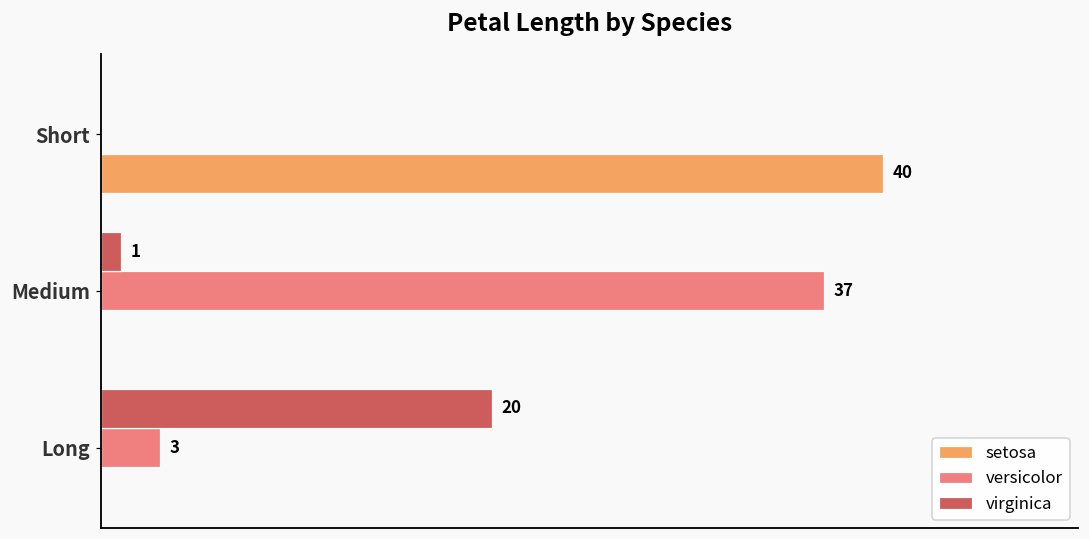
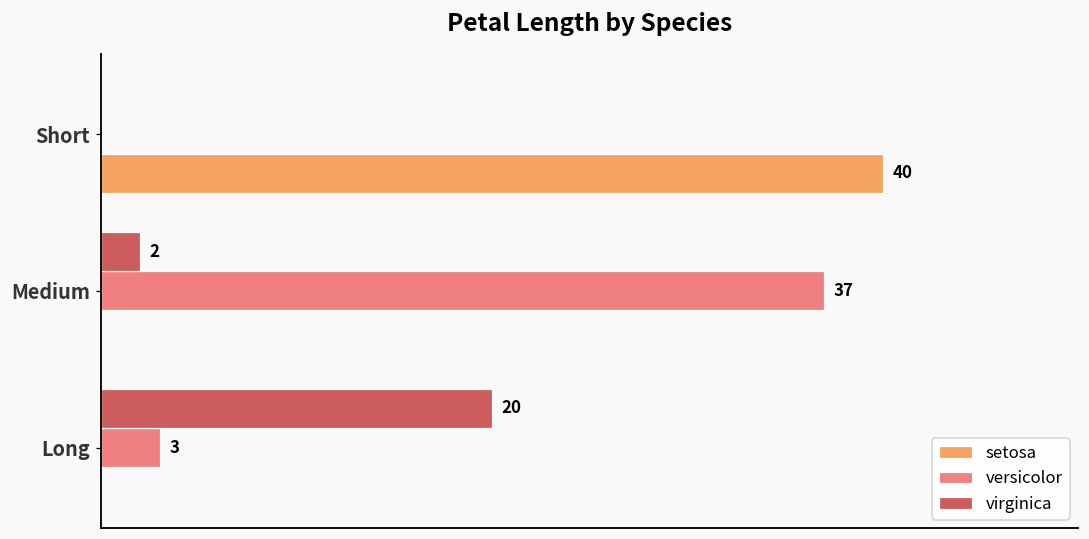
virginica, Medium: 1 -> 2
